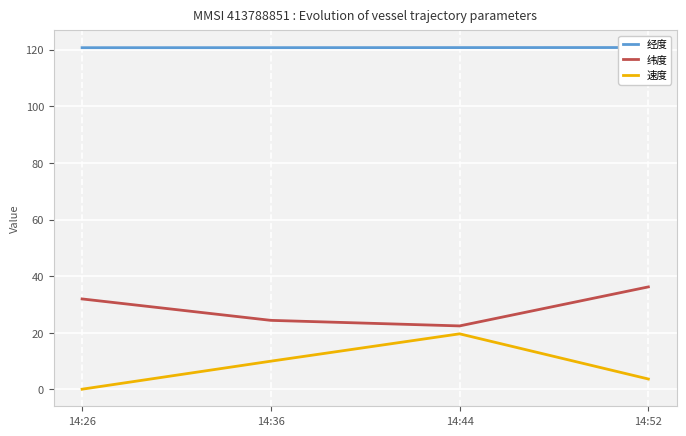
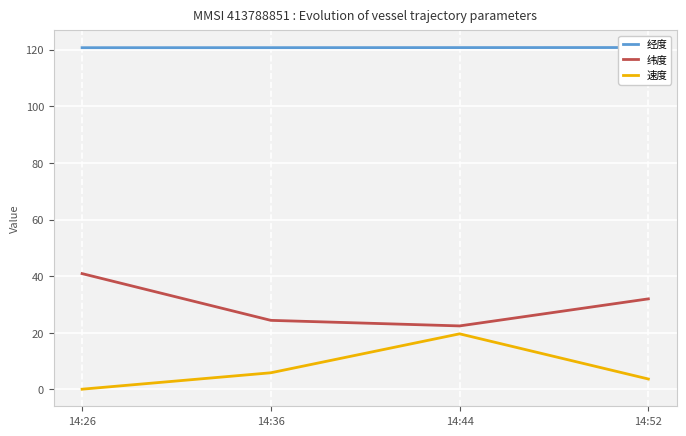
纬度, 14:26: 32 -> 41
速度, 14:36: 10 -> 6
纬度, 14:52: 36 -> 32
